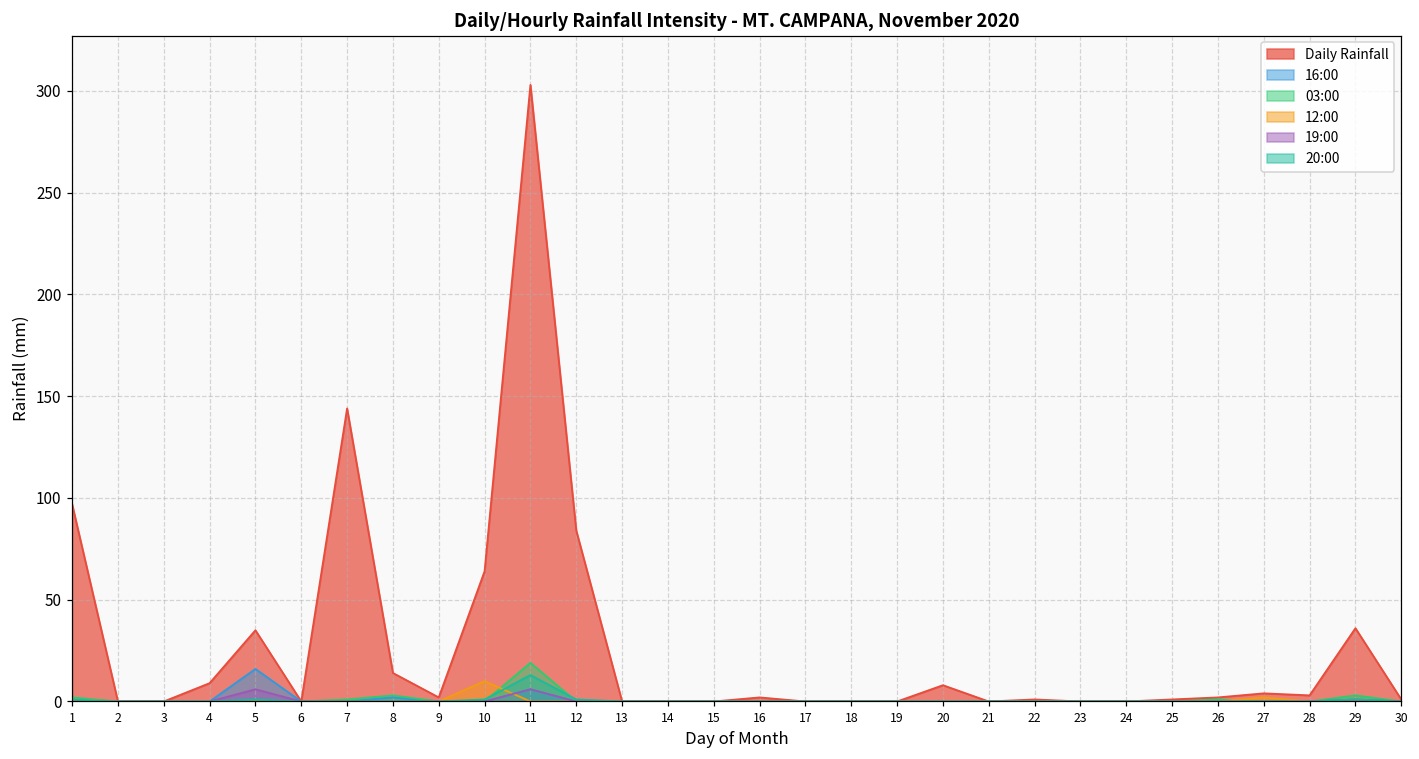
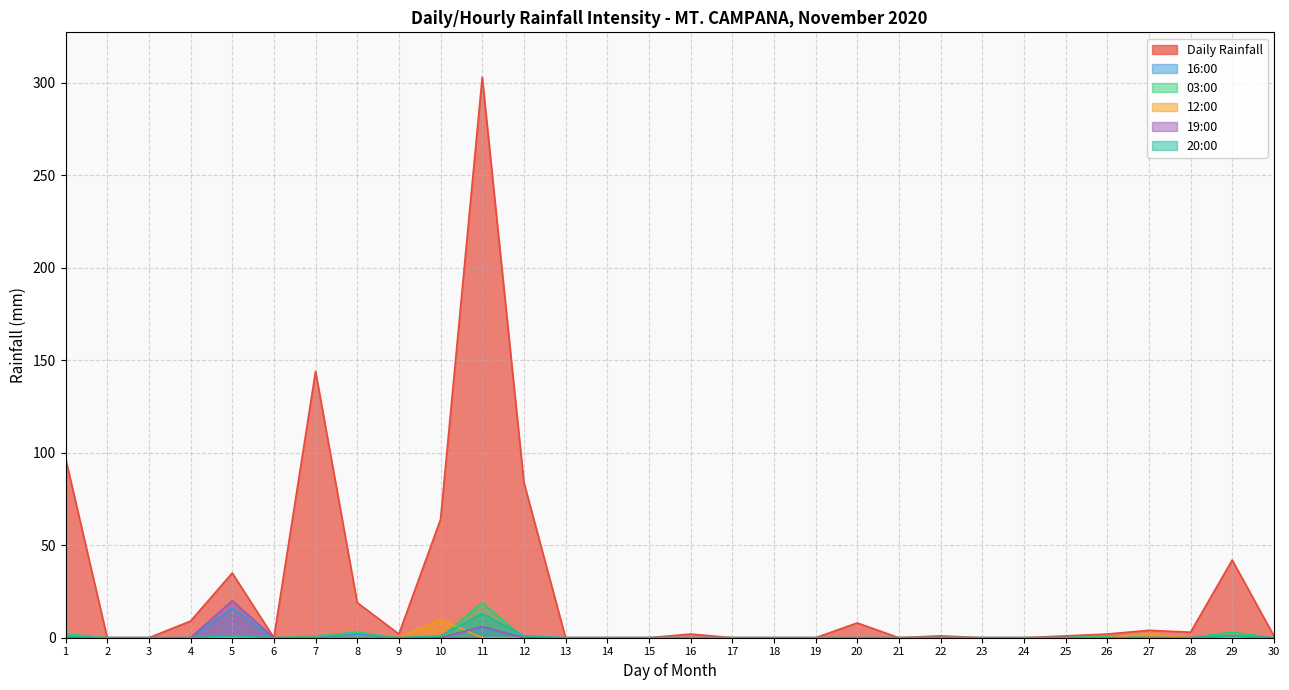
19:00, 5: 6 -> 20
Daily Rainfall, 8: 14 -> 19
Daily Rainfall, 29: 36 -> 42
